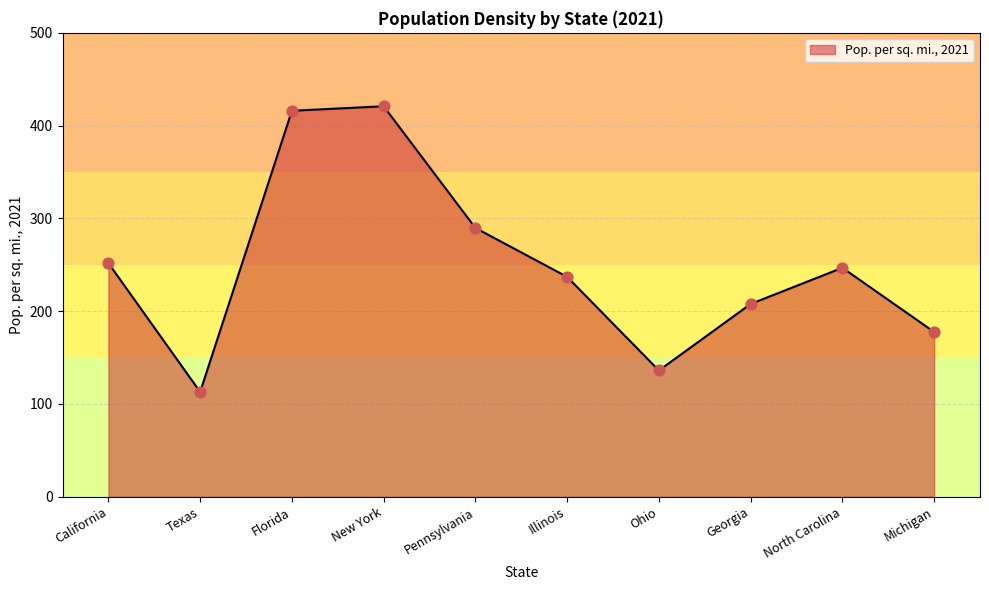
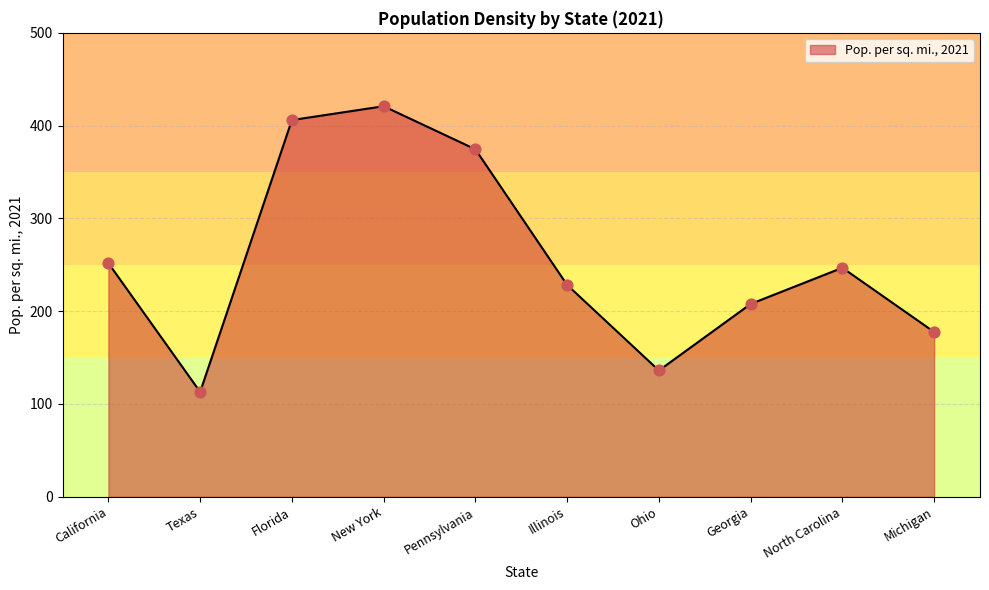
Florida: 420 -> 410
Pennsylvania: 290 -> 370
Illinois: 240 -> 230
